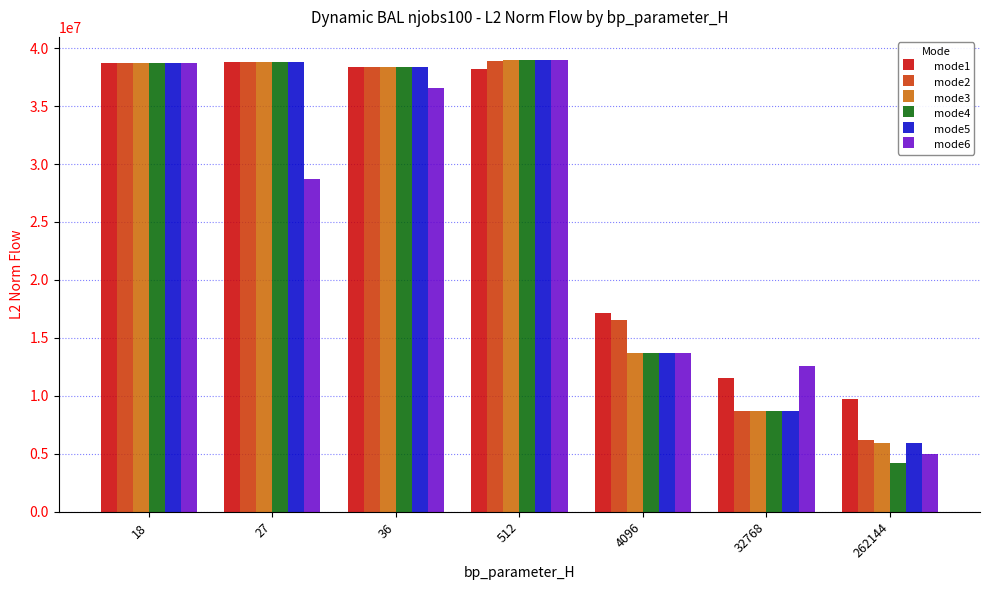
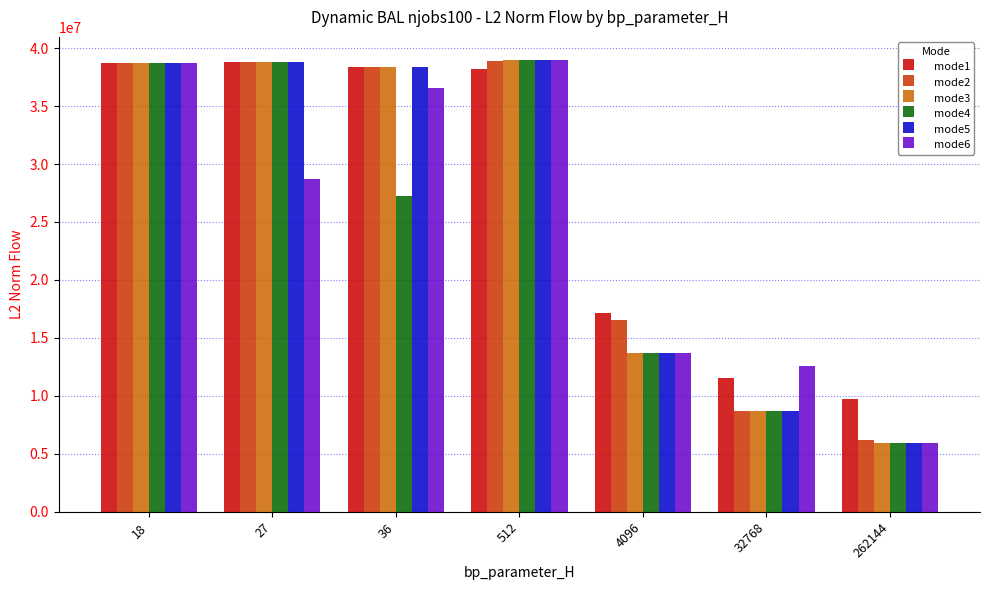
mode4, 36: 38300000 -> 27200000
mode4, 262144: 4200000 -> 5900000
mode6, 262144: 5000000 -> 5900000
